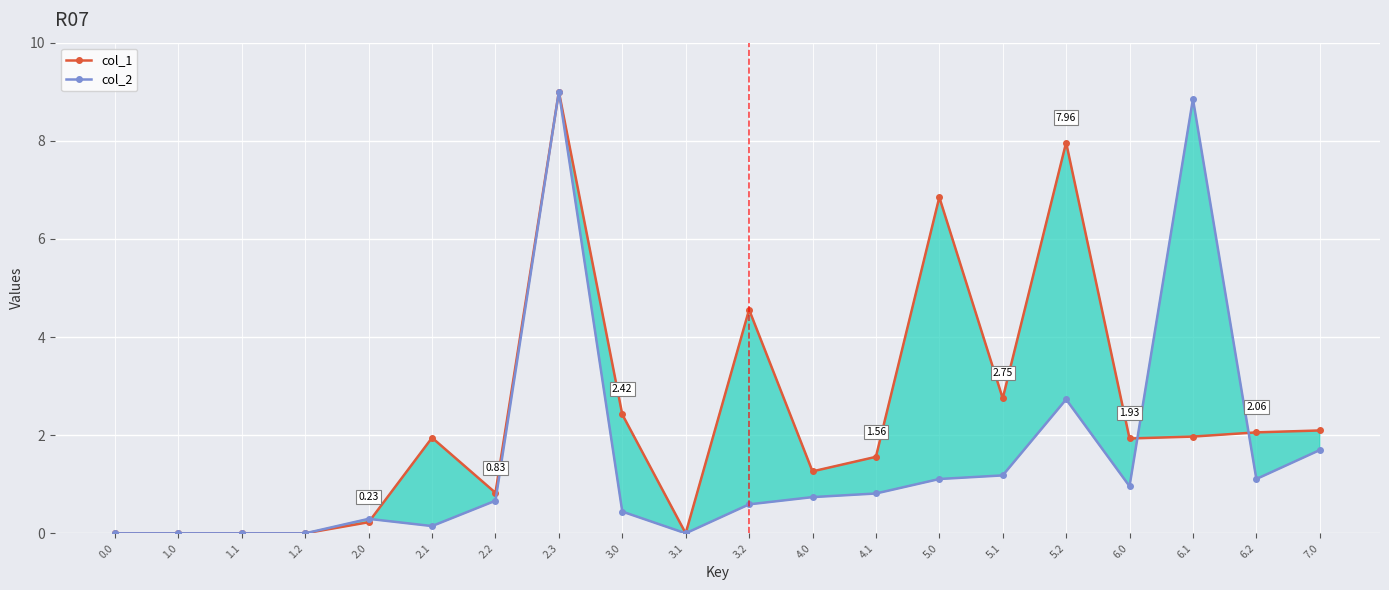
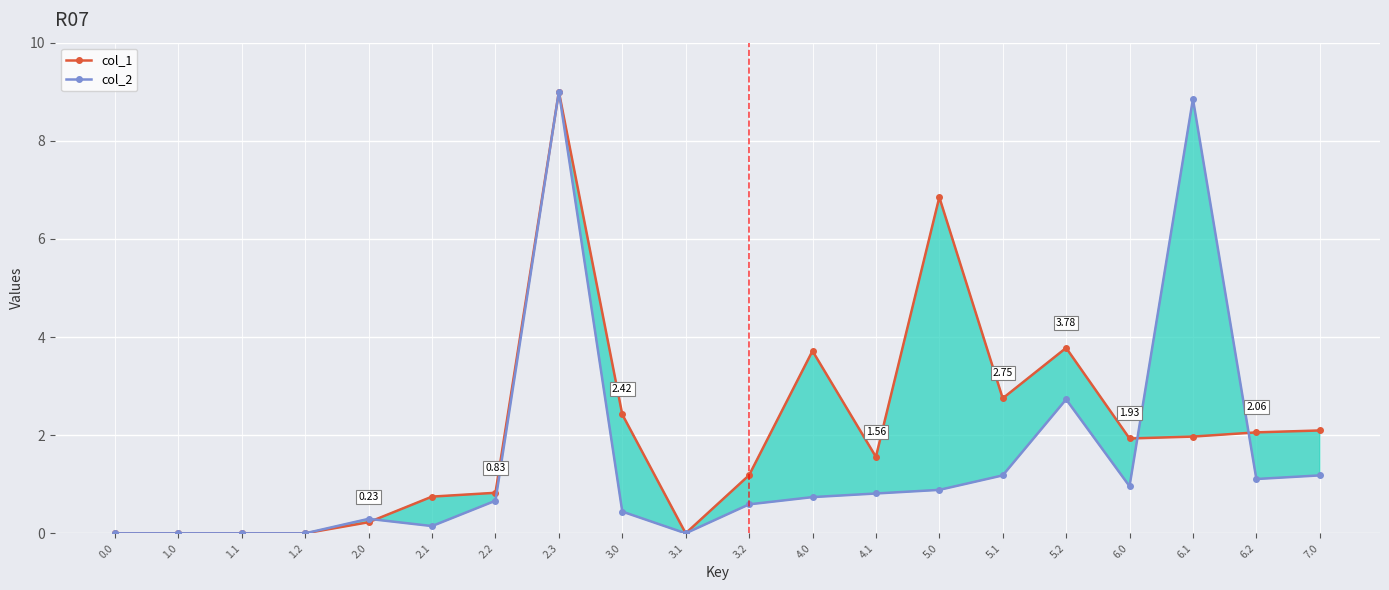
col_1, 2.1: 1.9 -> 0.7
col_1, 3.2: 4.6 -> 1.2
col_1, 4.0: 1.3 -> 3.7
col_2, 5.0: 1.1 -> 0.9
col_1, 5.2: 7.96 -> 3.78
col_2, 7.0: 1.7 -> 1.2
